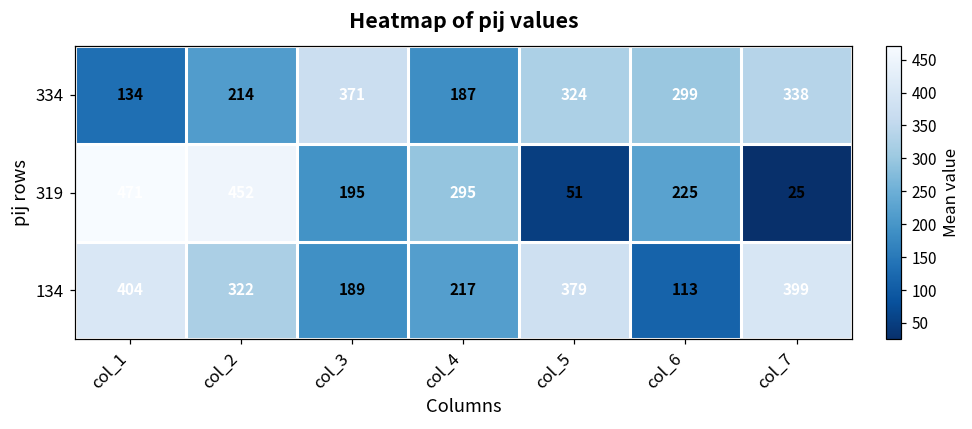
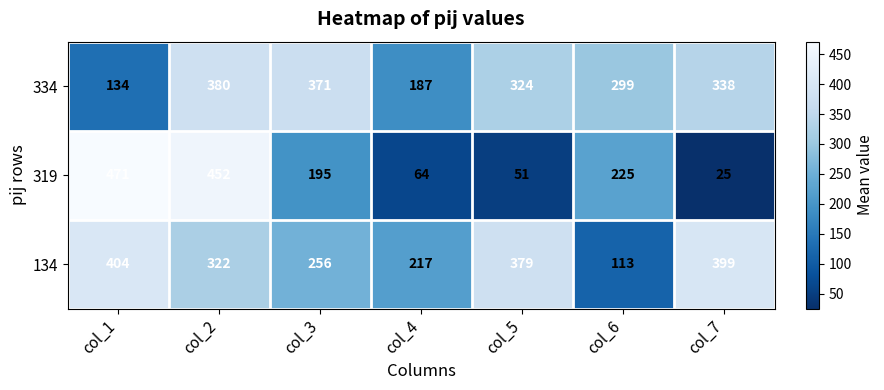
334, col_2: 214 -> 380
319, col_4: 295 -> 64
134, col_3: 189 -> 256
